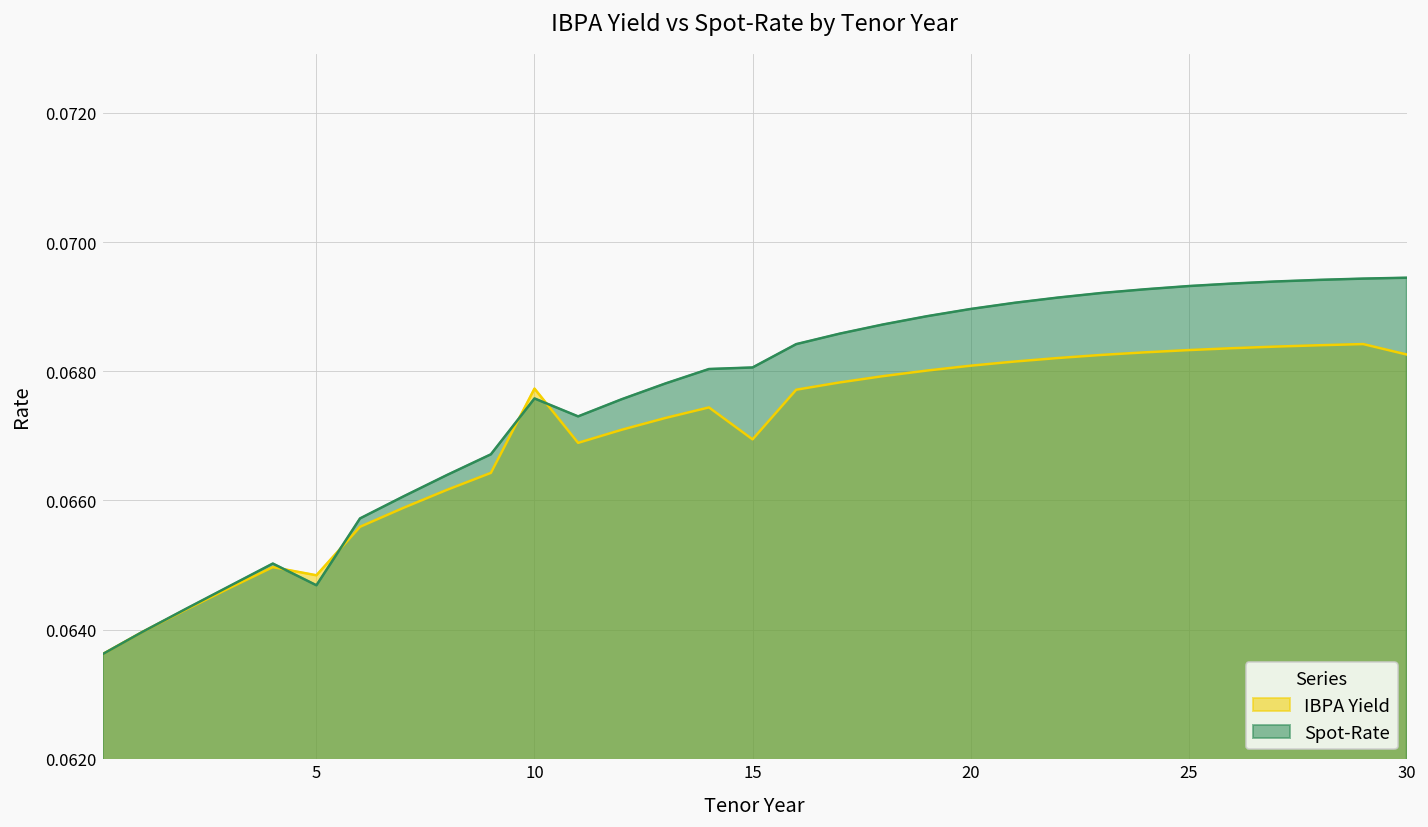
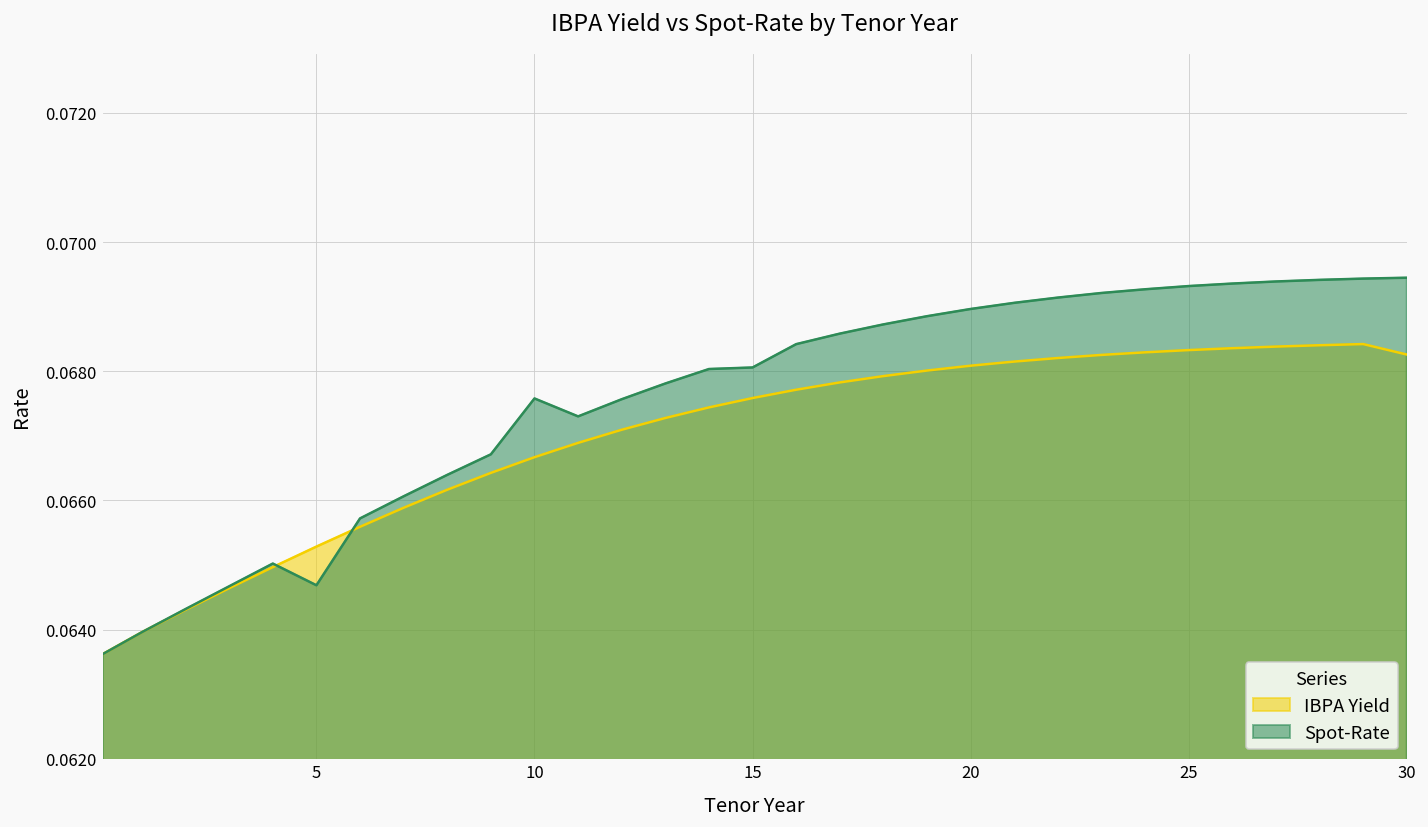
IBPA Yield, 5: 0.0648 -> 0.0653
IBPA Yield, 10: 0.0677 -> 0.0667
IBPA Yield, 15: 0.0669 -> 0.0676
